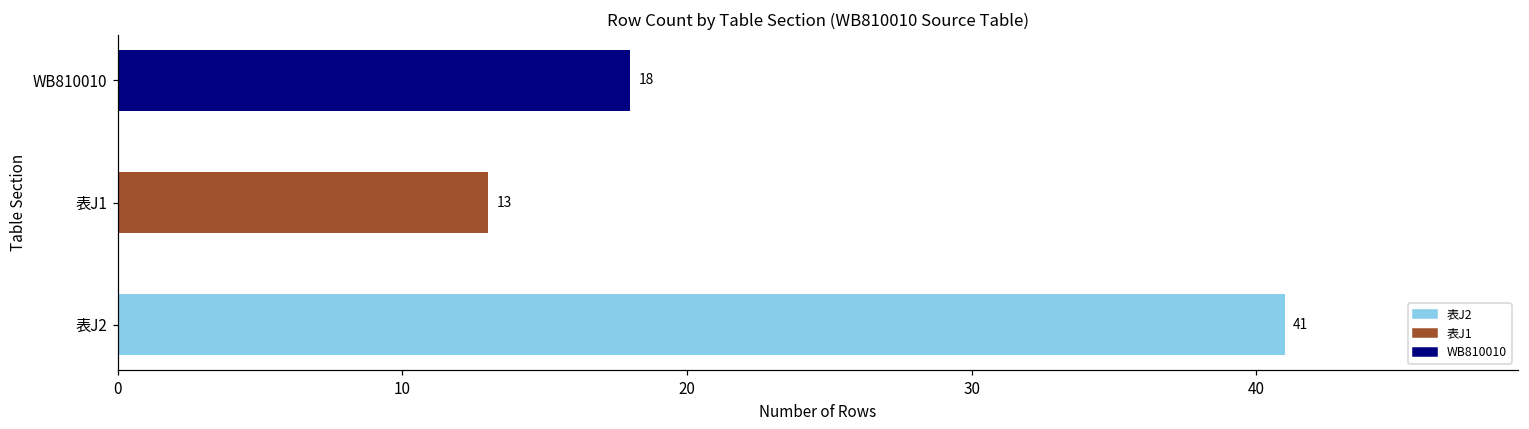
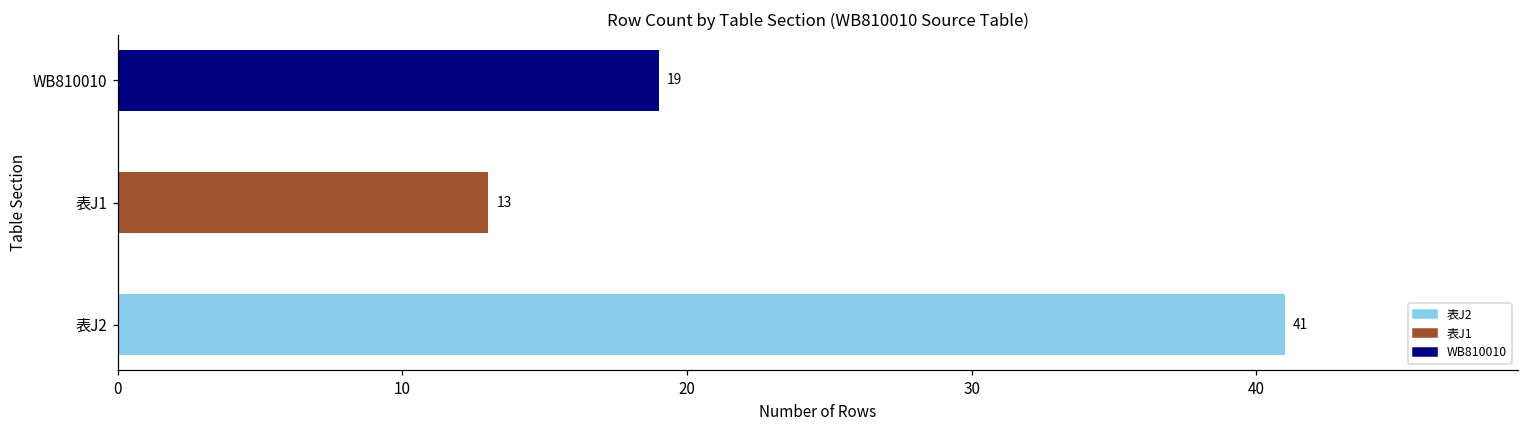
WB810010: 18 -> 19
